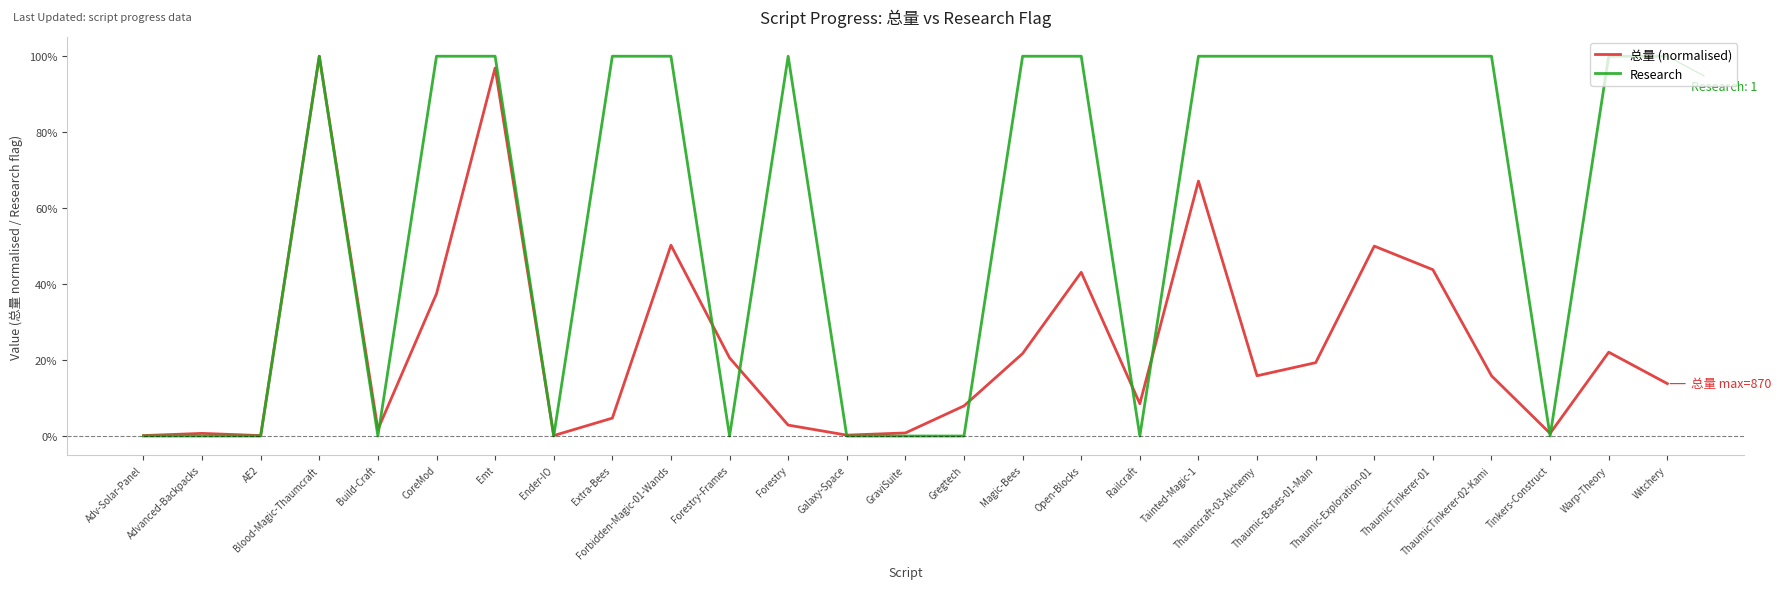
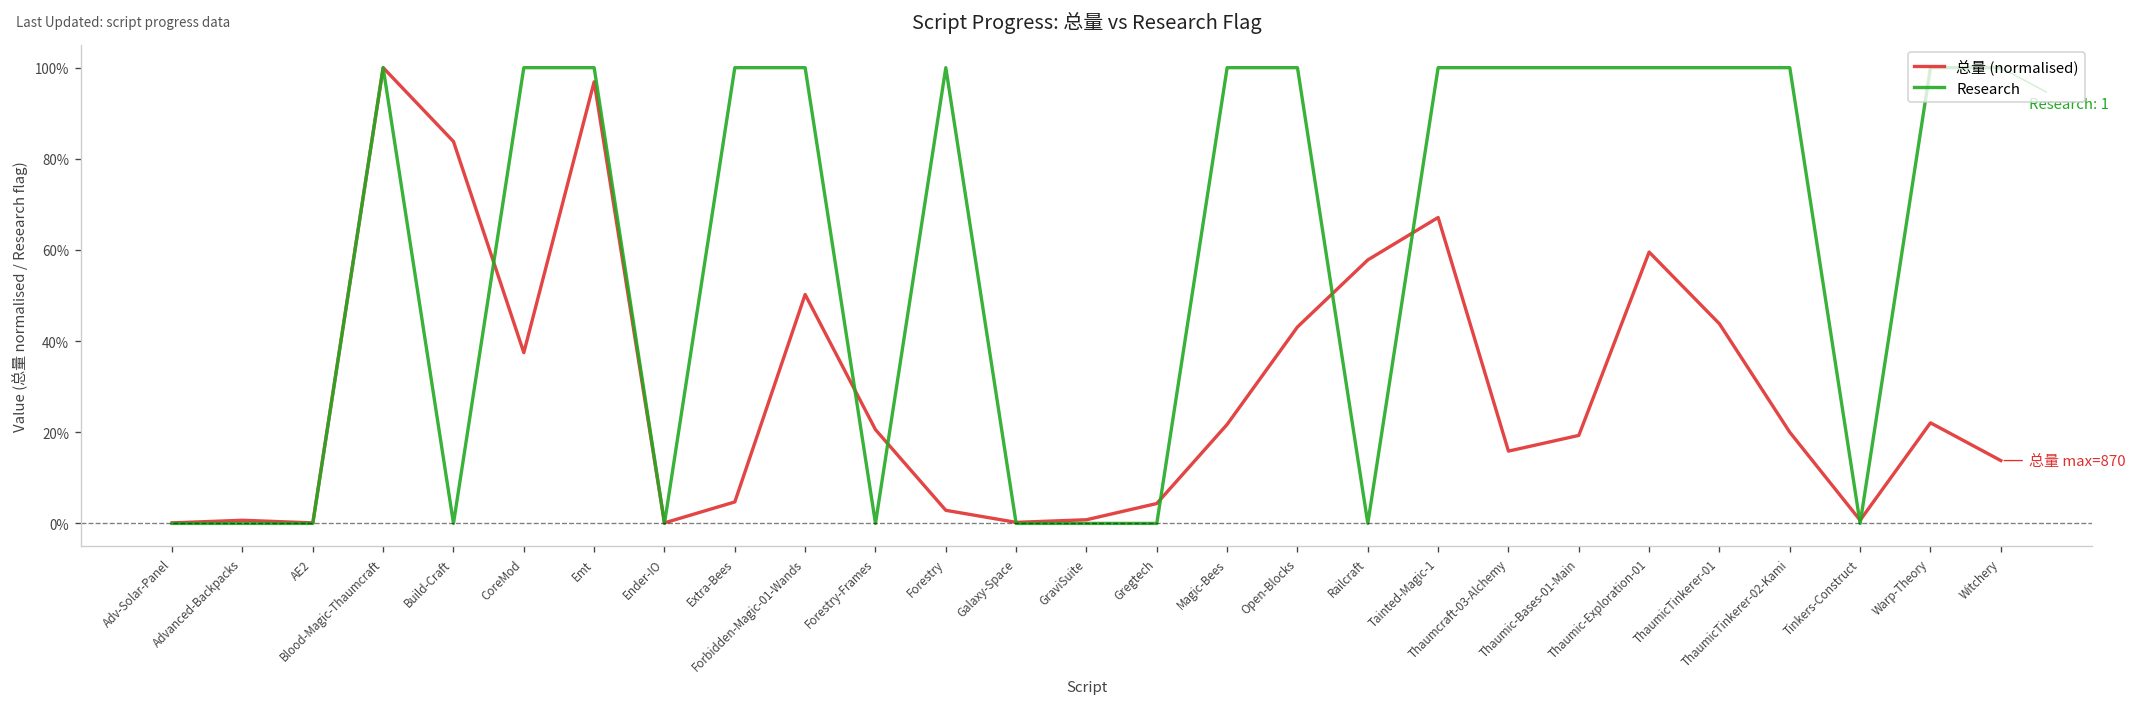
总量 (normalised), Build-Craft: 2% -> 84%
总量 (normalised), Gregtech: 8% -> 4%
总量 (normalised), Railcraft: 9% -> 58%
总量 (normalised), Thaumic-Exploration-01: 50% -> 60%
总量 (normalised), ThaumicTinkerer-02-Kami: 16% -> 20%
